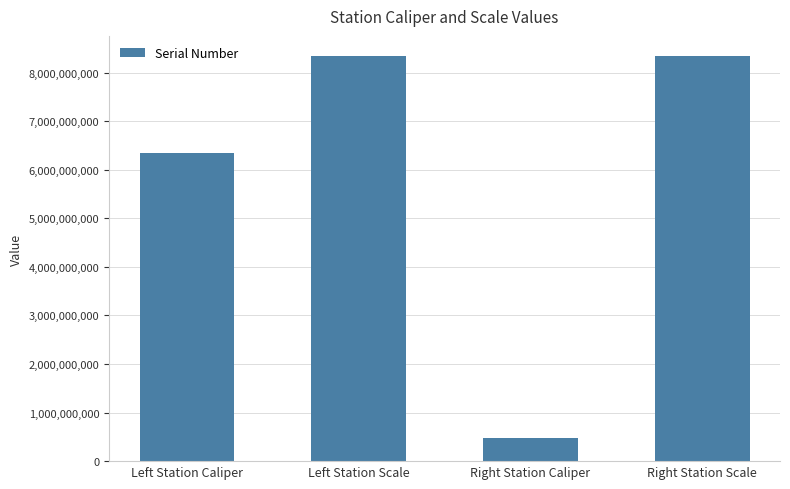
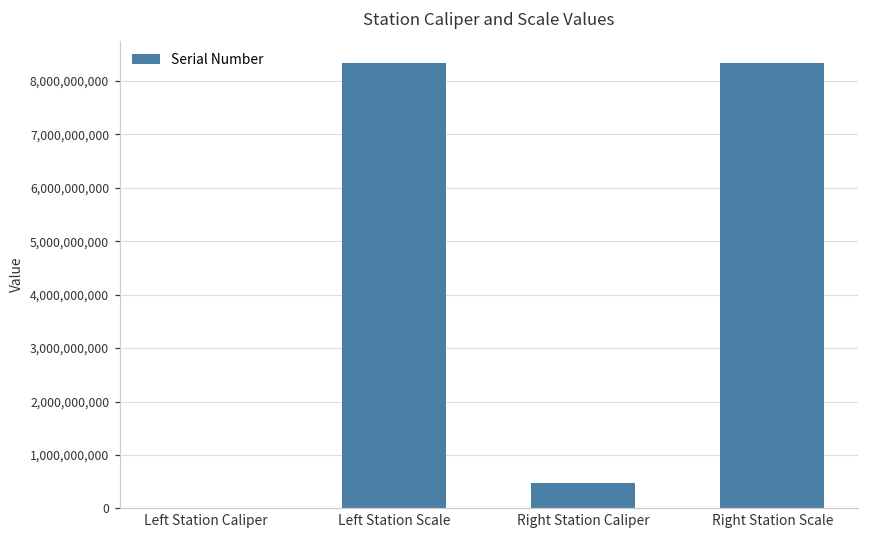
Left Station Caliper: 6,300,000,000 -> 0
